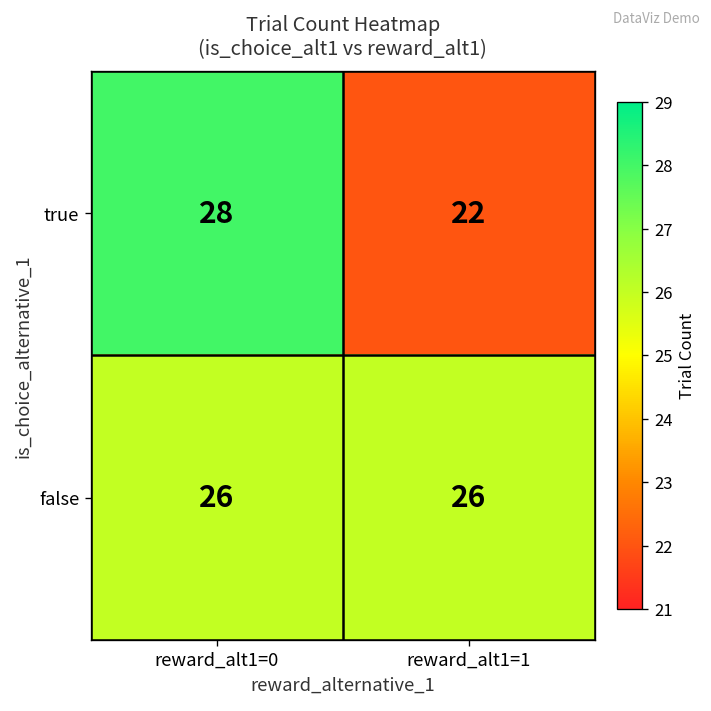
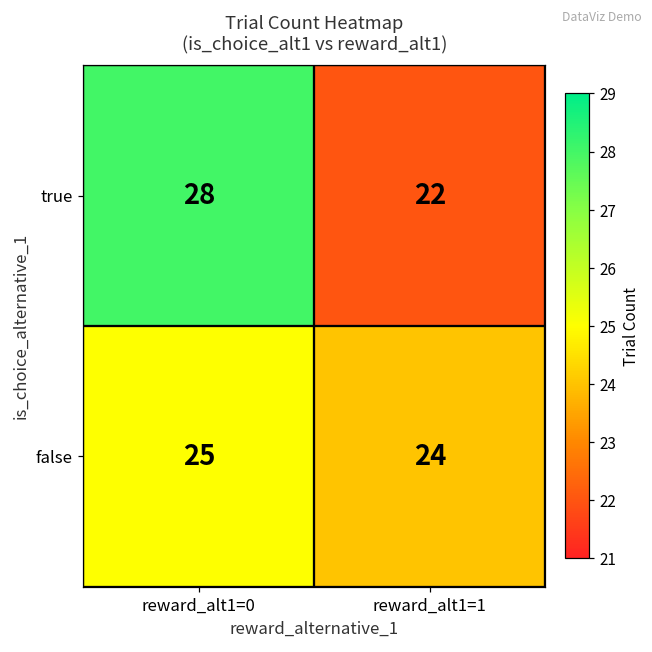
false, reward_alt1=0: 26 -> 25
false, reward_alt1=1: 26 -> 24
